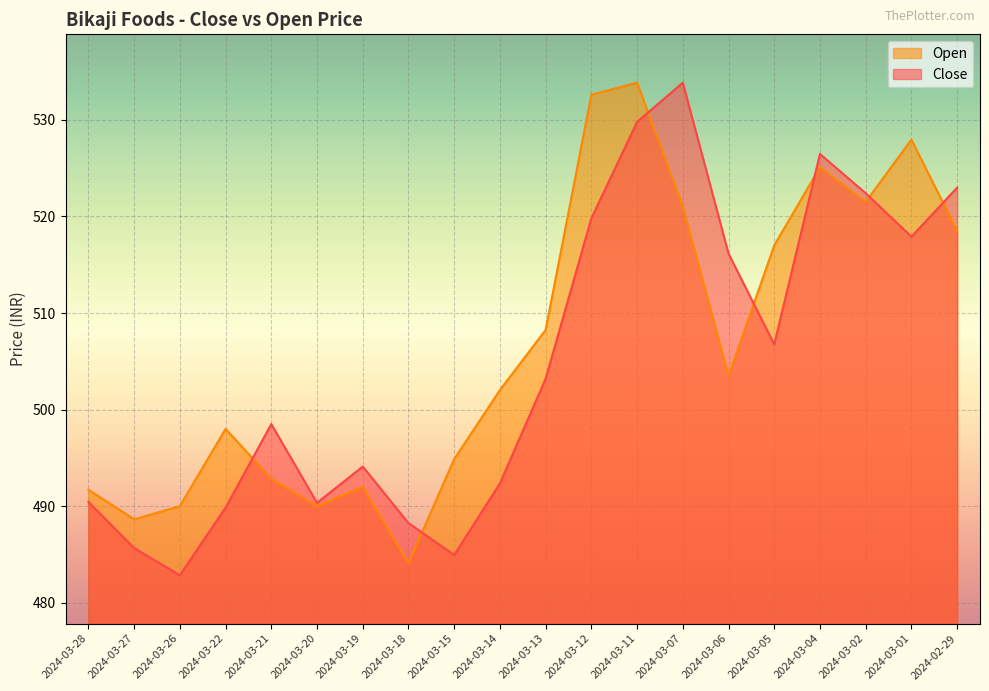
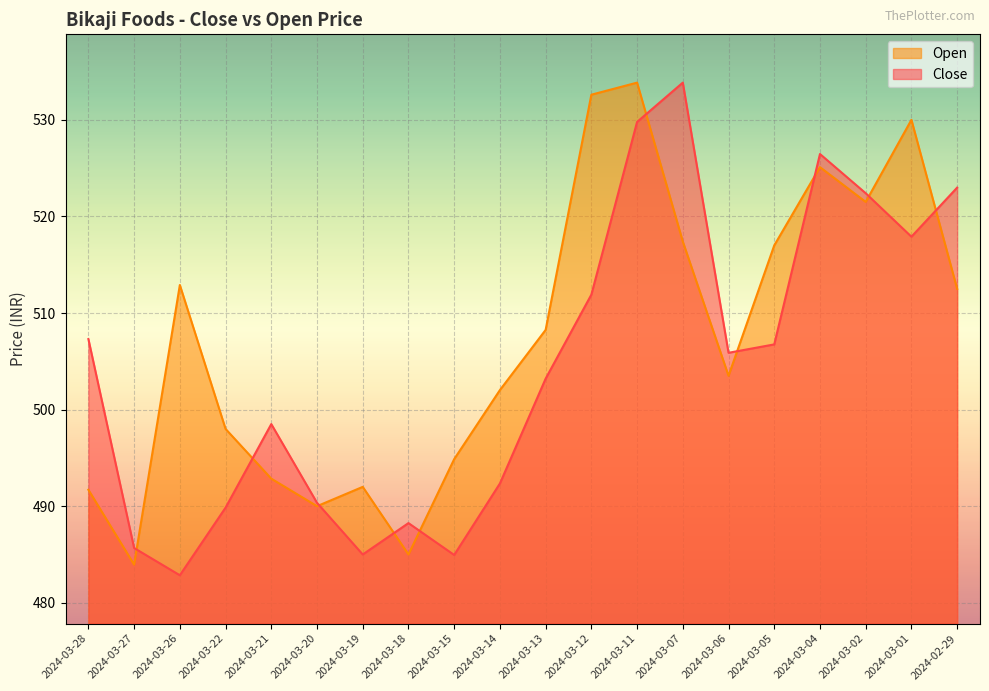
Close, 2024-03-28: 490 -> 507
Open, 2024-03-27: 489 -> 484
Open, 2024-03-26: 490 -> 513
Close, 2024-03-19: 494 -> 485
Open, 2024-03-18: 484 -> 485
Close, 2024-03-12: 520 -> 512
Open, 2024-03-07: 521 -> 517
Close, 2024-03-06: 516 -> 506
Open, 2024-03-01: 528 -> 530
Open, 2024-02-29: 519 -> 513
